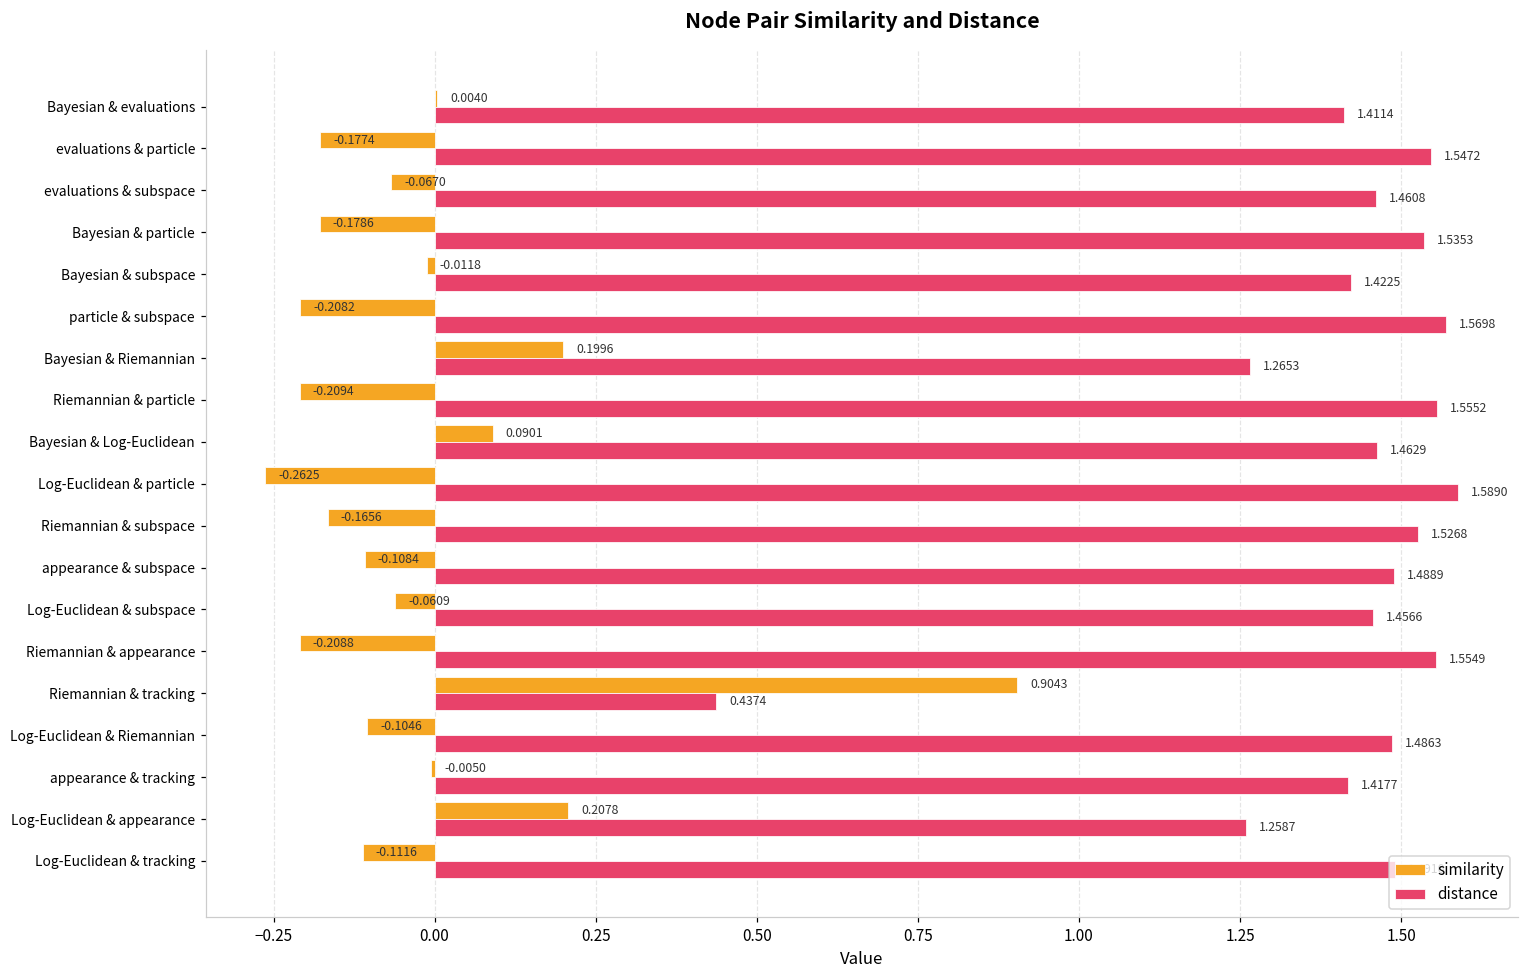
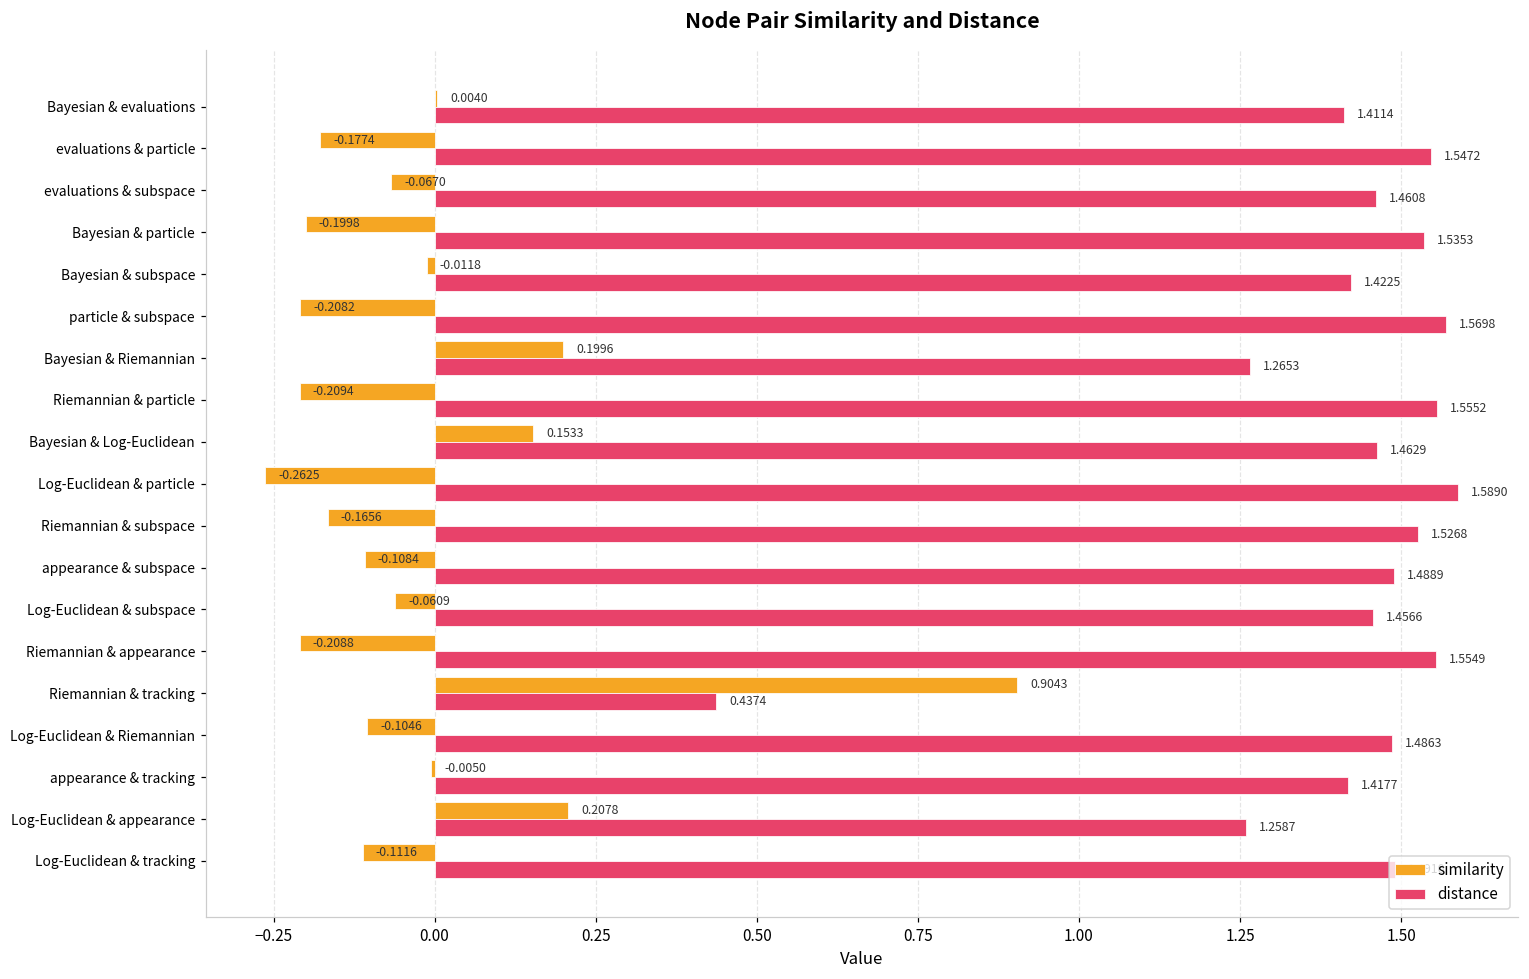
similarity, Bayesian & particle: -0.1786 -> -0.1998
similarity, Bayesian & Log-Euclidean: 0.0901 -> 0.1533
